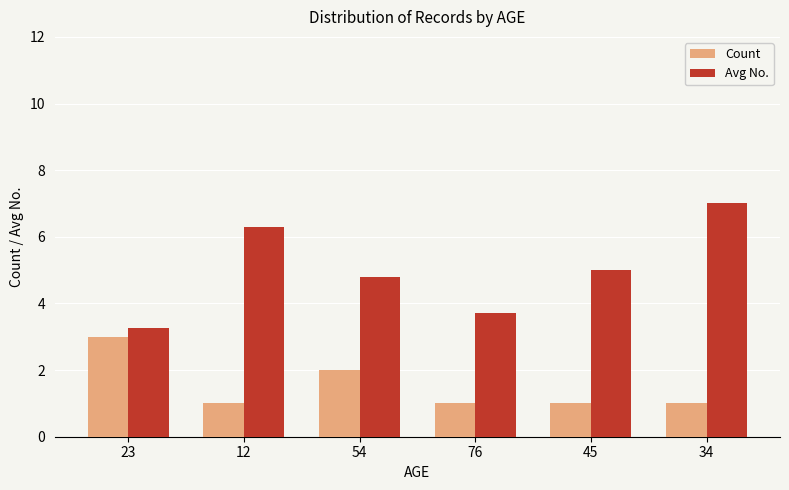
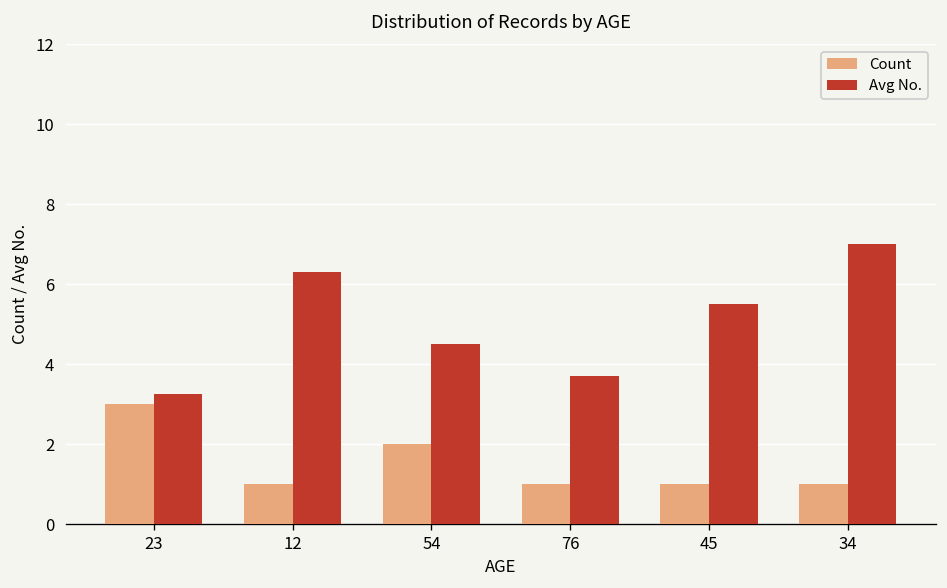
Avg No., 54: 4.8 -> 4.5
Avg No., 45: 5.0 -> 5.5
